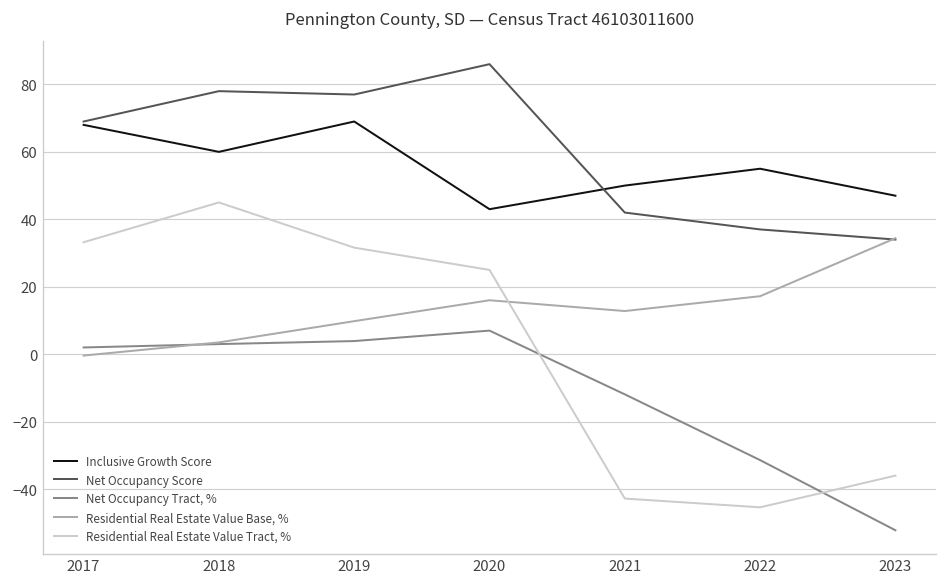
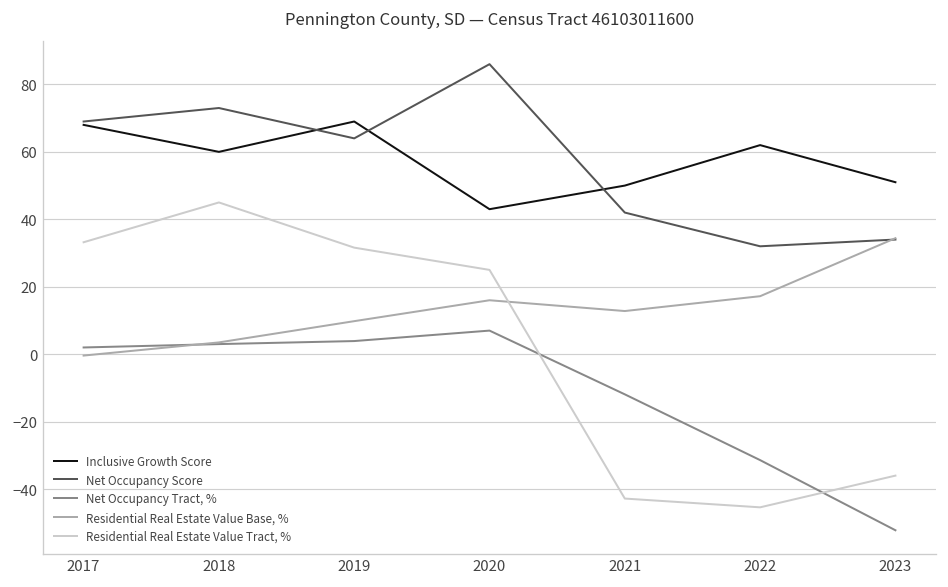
Net Occupancy Score, 2018: 78 -> 73
Net Occupancy Score, 2019: 77 -> 64
Inclusive Growth Score, 2022: 55 -> 62
Net Occupancy Score, 2022: 37 -> 32
Inclusive Growth Score, 2023: 47 -> 51
